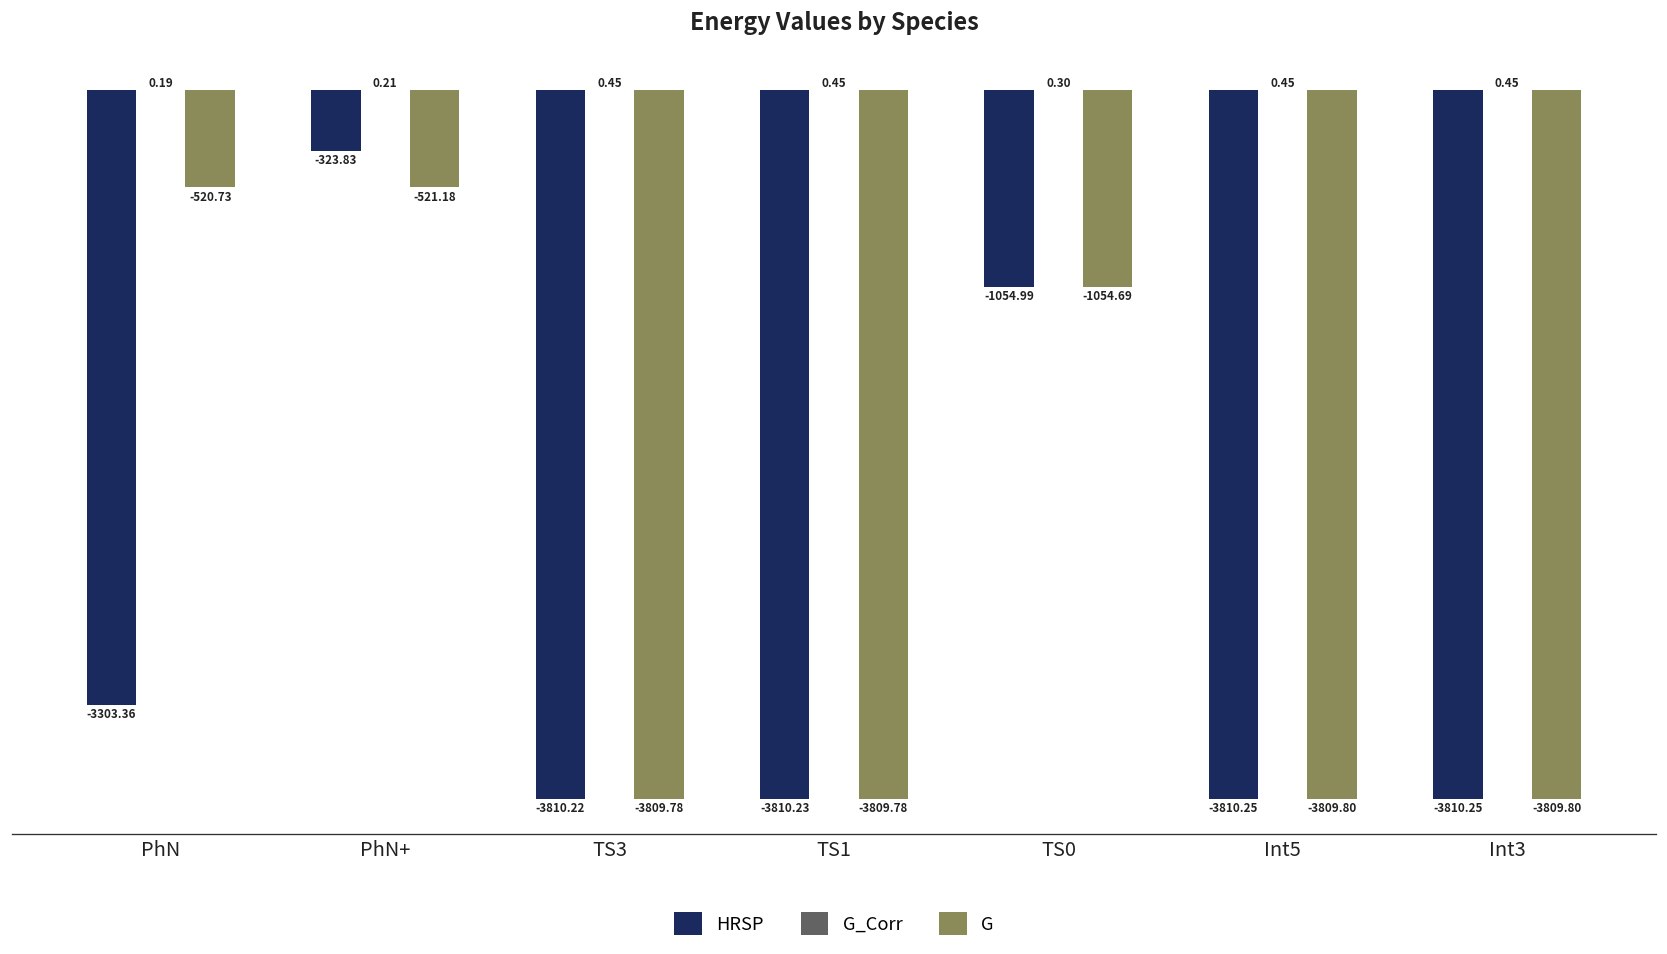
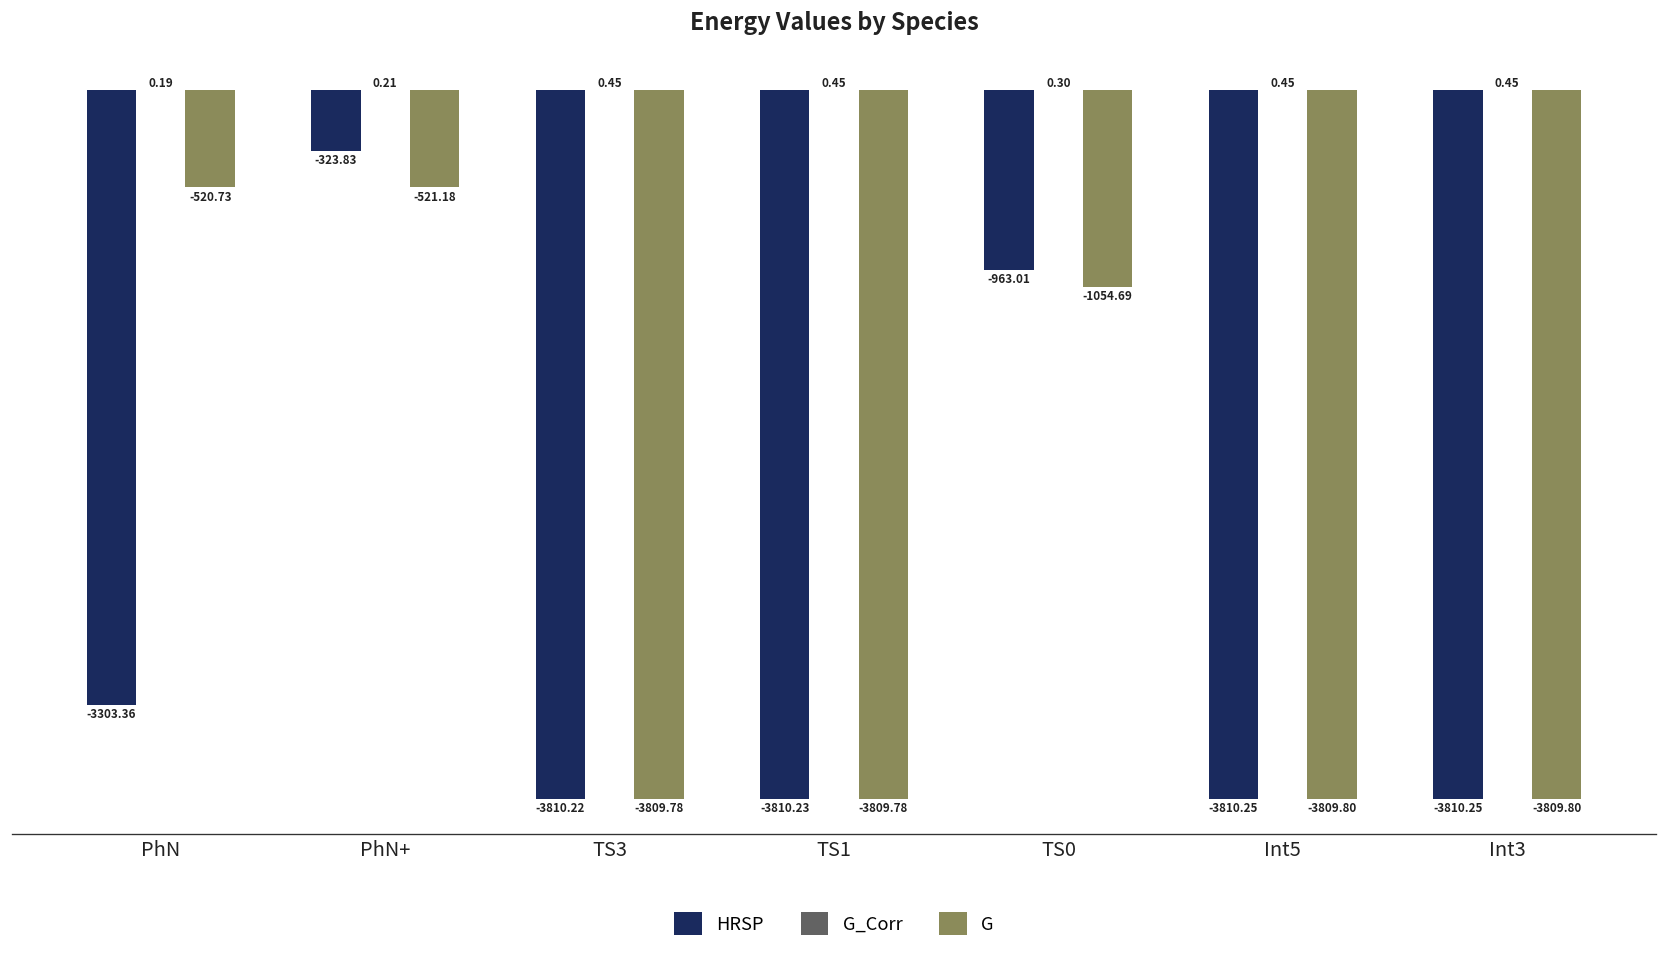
HRSP, TS0: -1054.99 -> -963.01
